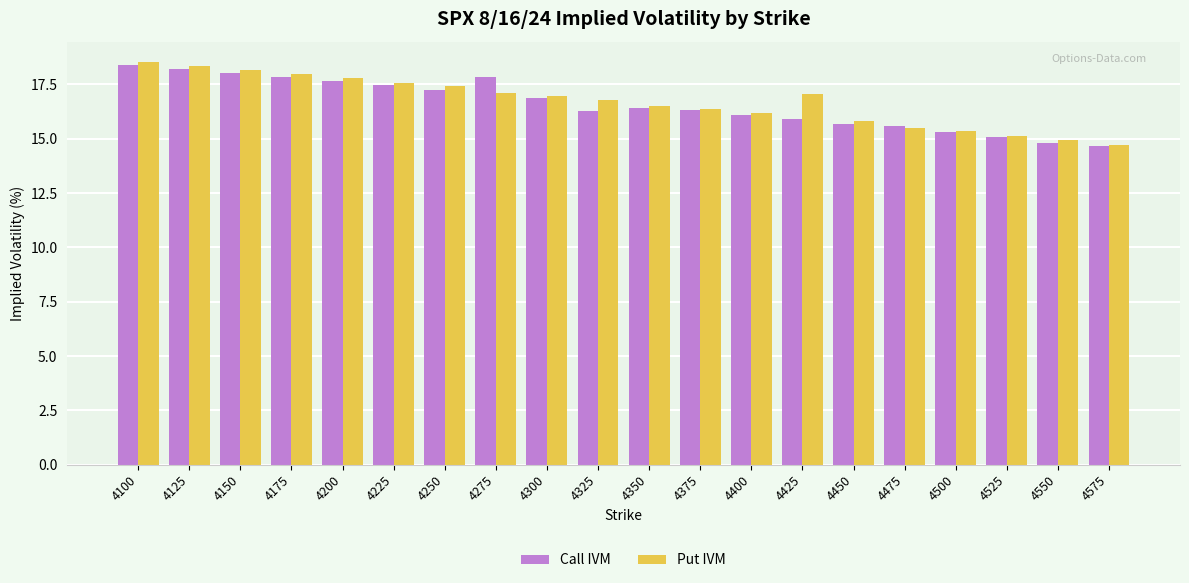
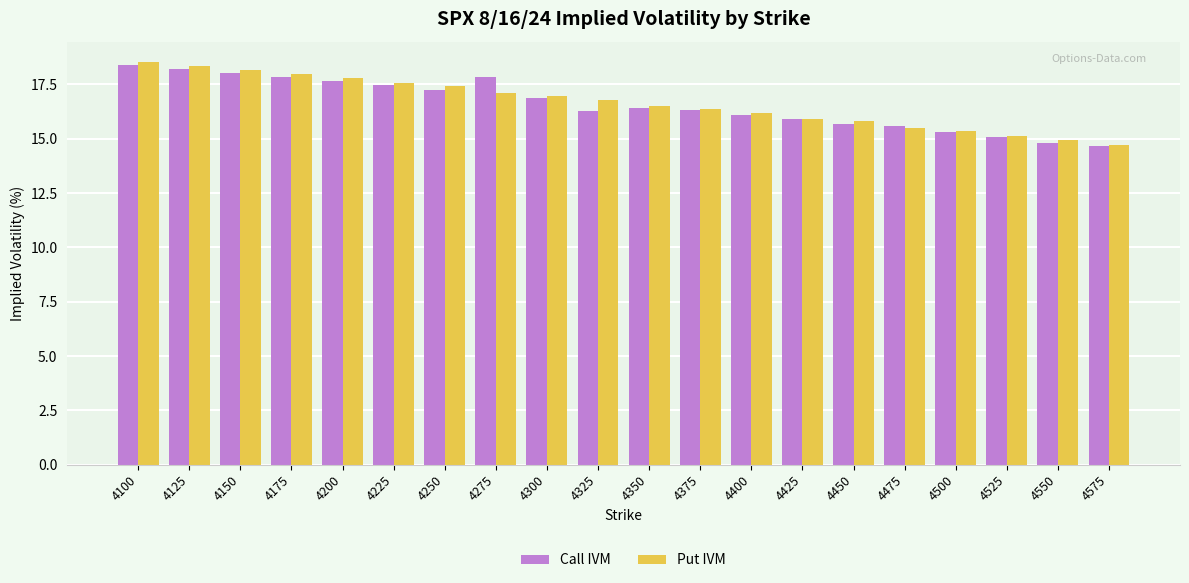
Put IVM, 4425: 17.1 -> 15.9
